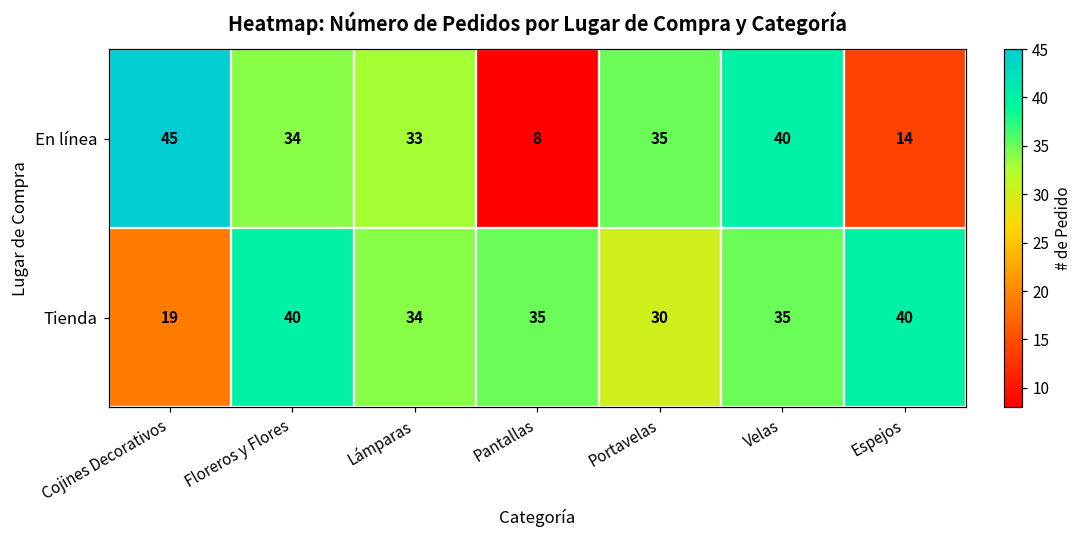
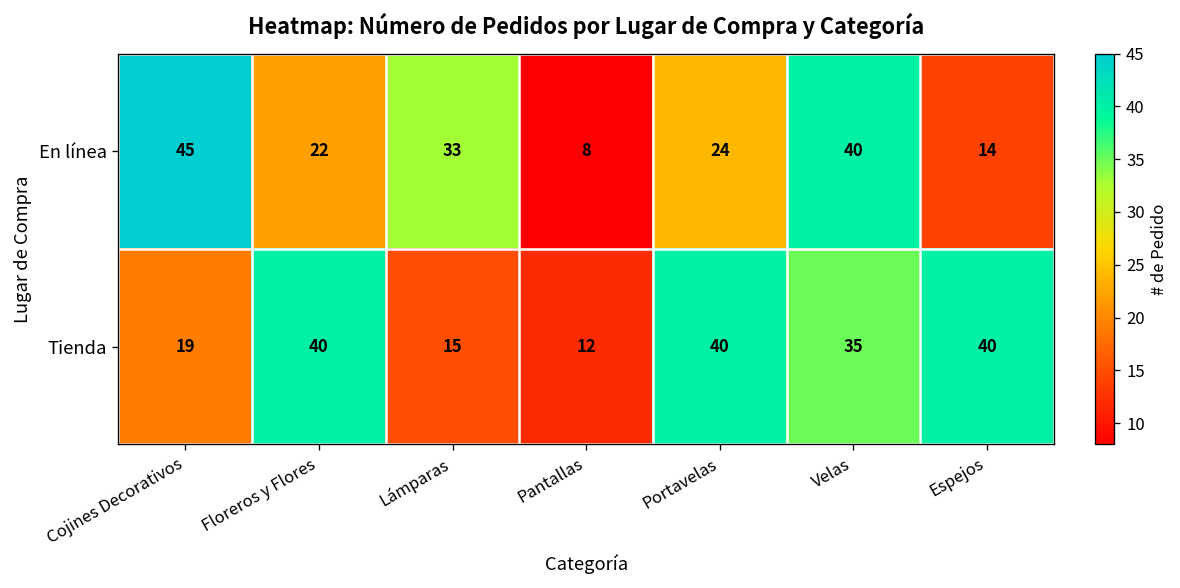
En línea, Floreros y Flores: 34 -> 22
En línea, Portavelas: 35 -> 24
Tienda, Lámparas: 34 -> 15
Tienda, Pantallas: 35 -> 12
Tienda, Portavelas: 30 -> 40
